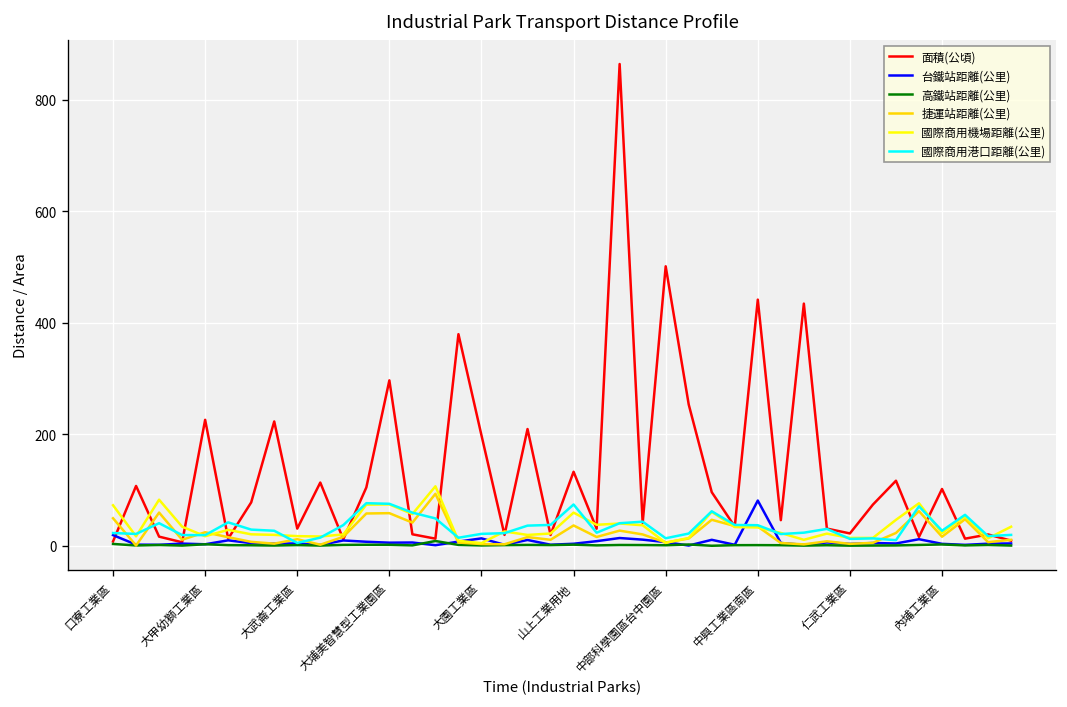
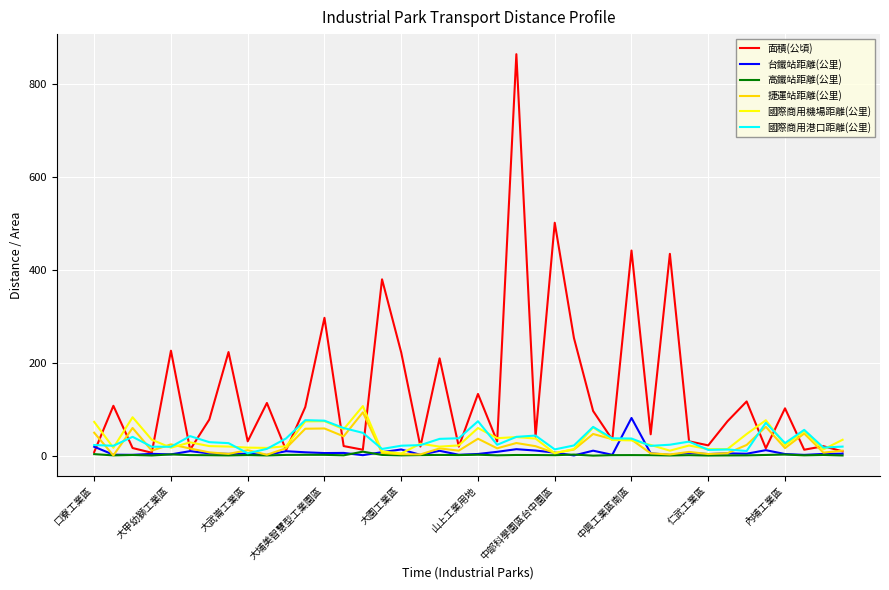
面積(公頃), 大園工業區: 200 -> 220
